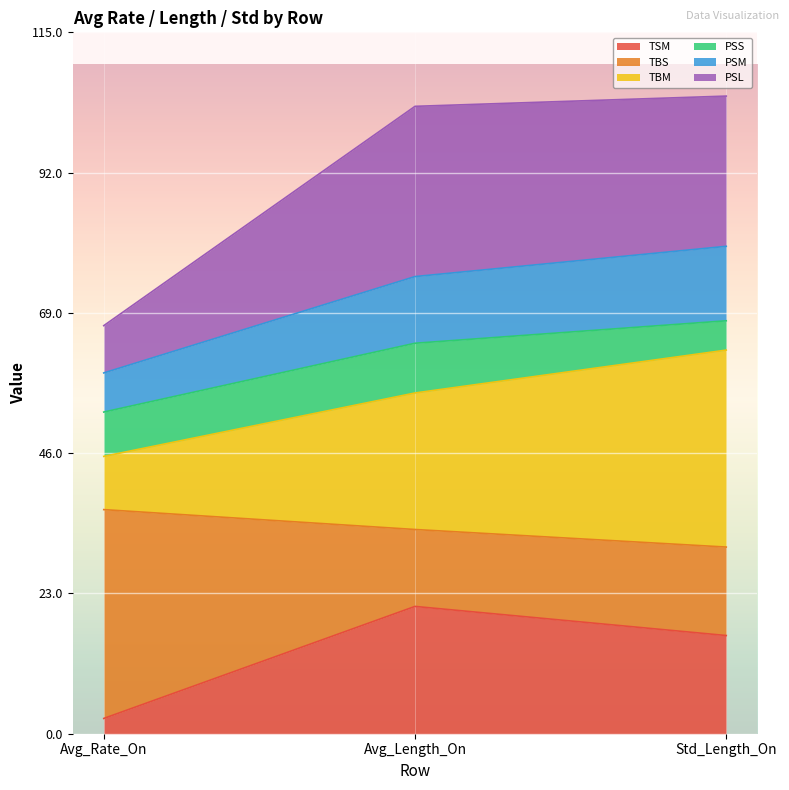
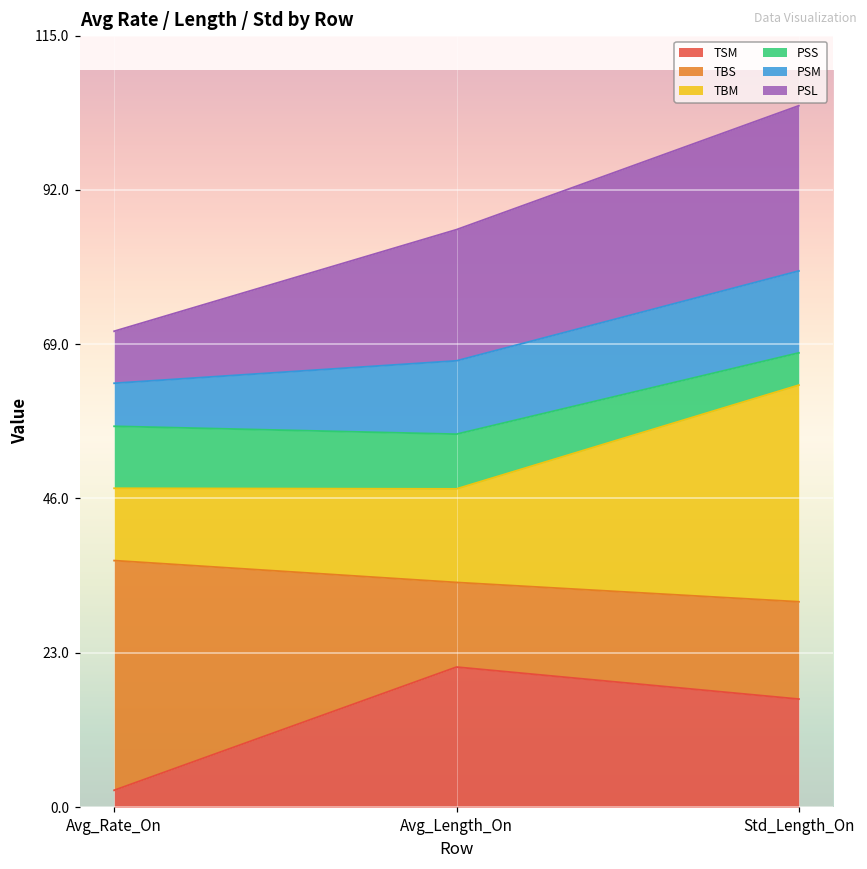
TBM, Avg_Rate_On: 9 -> 11
PSS, Avg_Rate_On: 7 -> 9
TBM, Avg_Length_On: 22 -> 14
PSL, Avg_Length_On: 28 -> 20
